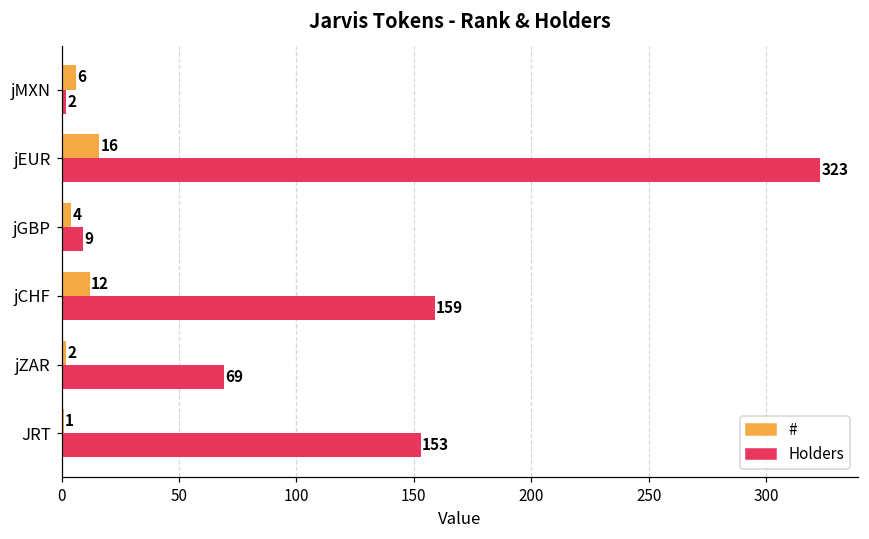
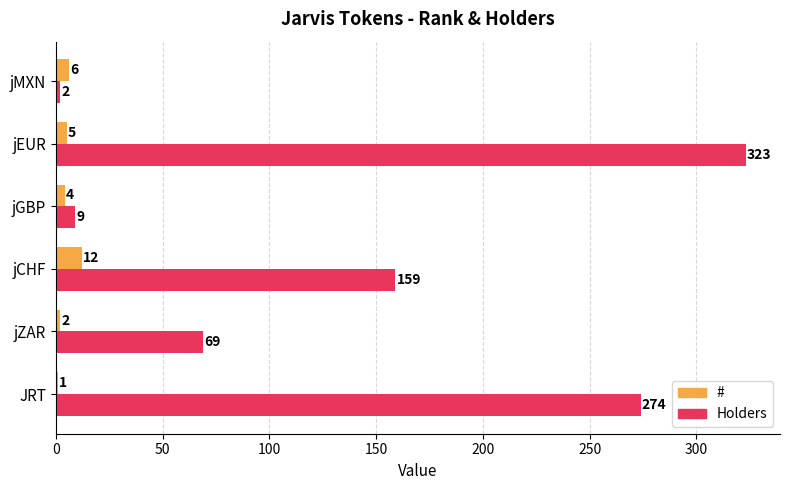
#, jEUR: 16 -> 5
Holders, JRT: 153 -> 274
